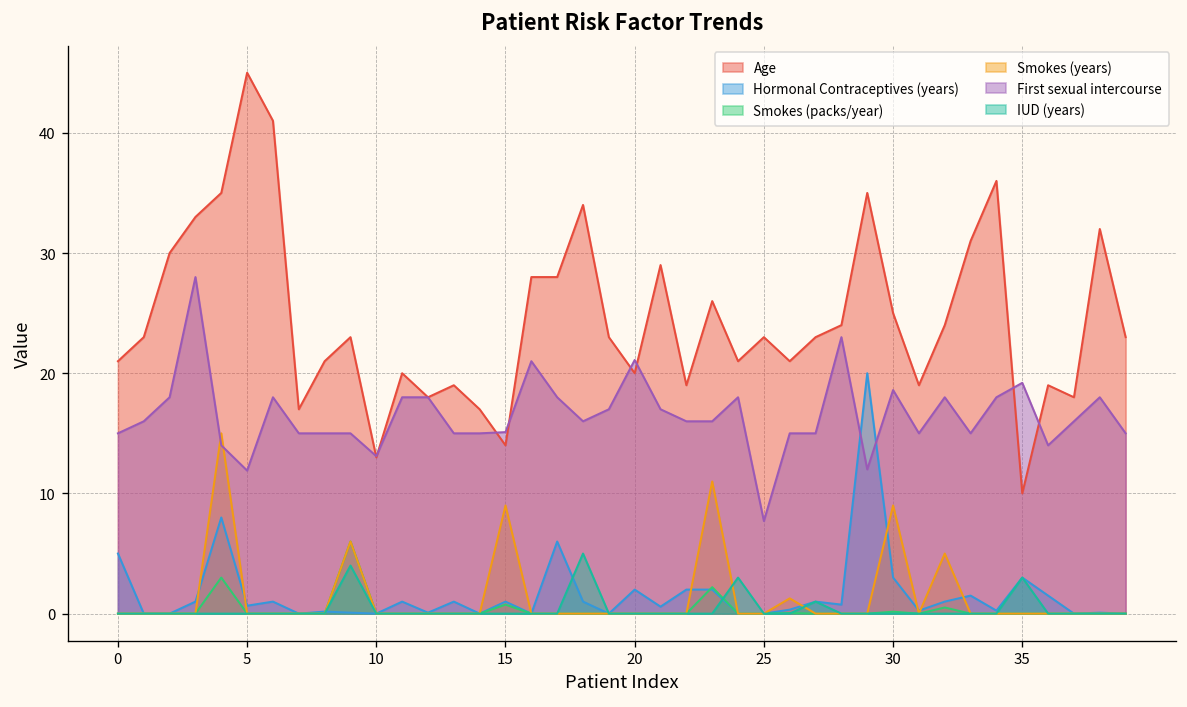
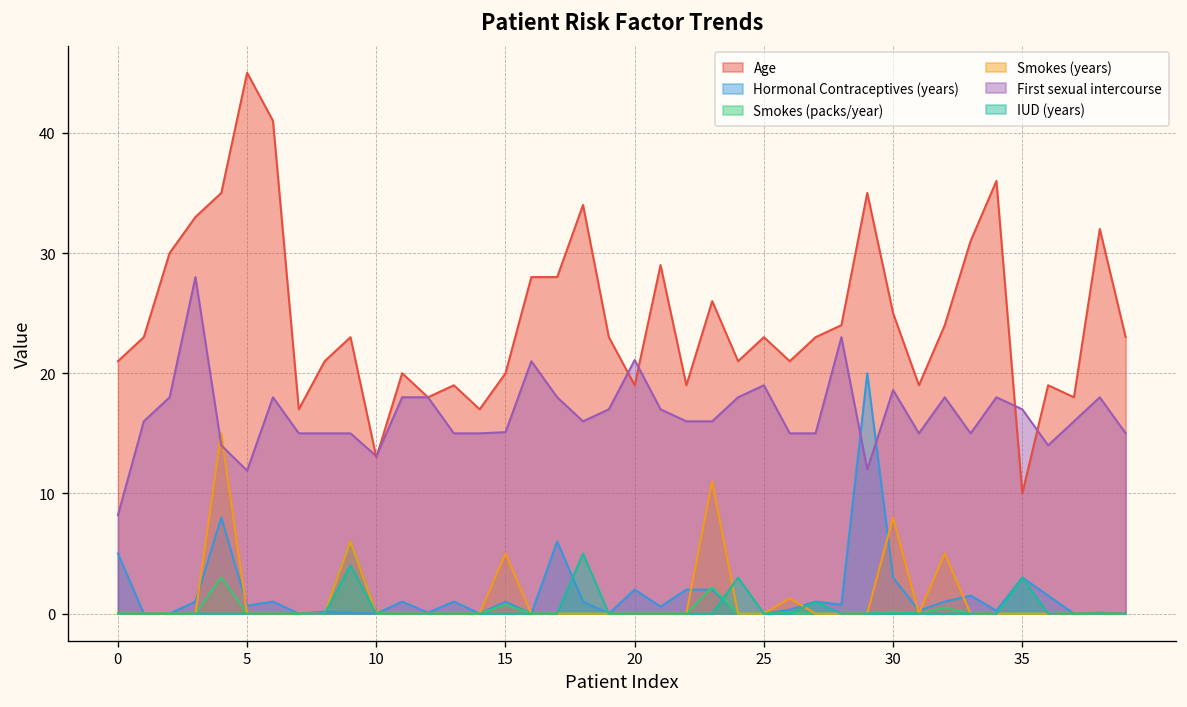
First sexual intercourse, 0: 15.0 -> 8.2
Age, 15: 14 -> 20
Smokes (years), 15: 9 -> 5
Age, 20: 20 -> 19
First sexual intercourse, 25: 7.7 -> 19.0
Smokes (years), 30: 9 -> 8
First sexual intercourse, 35: 19.2 -> 17.0
